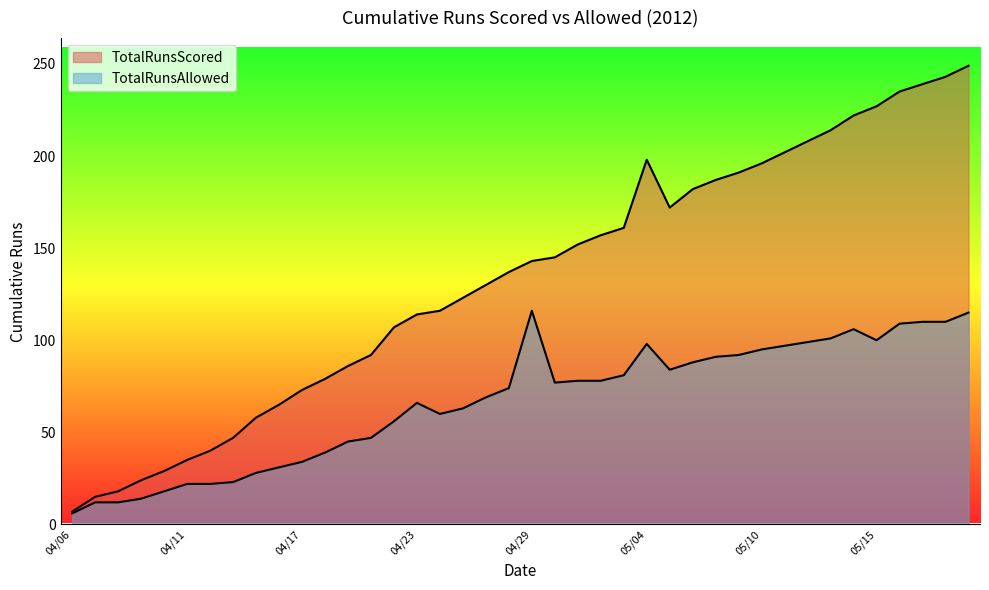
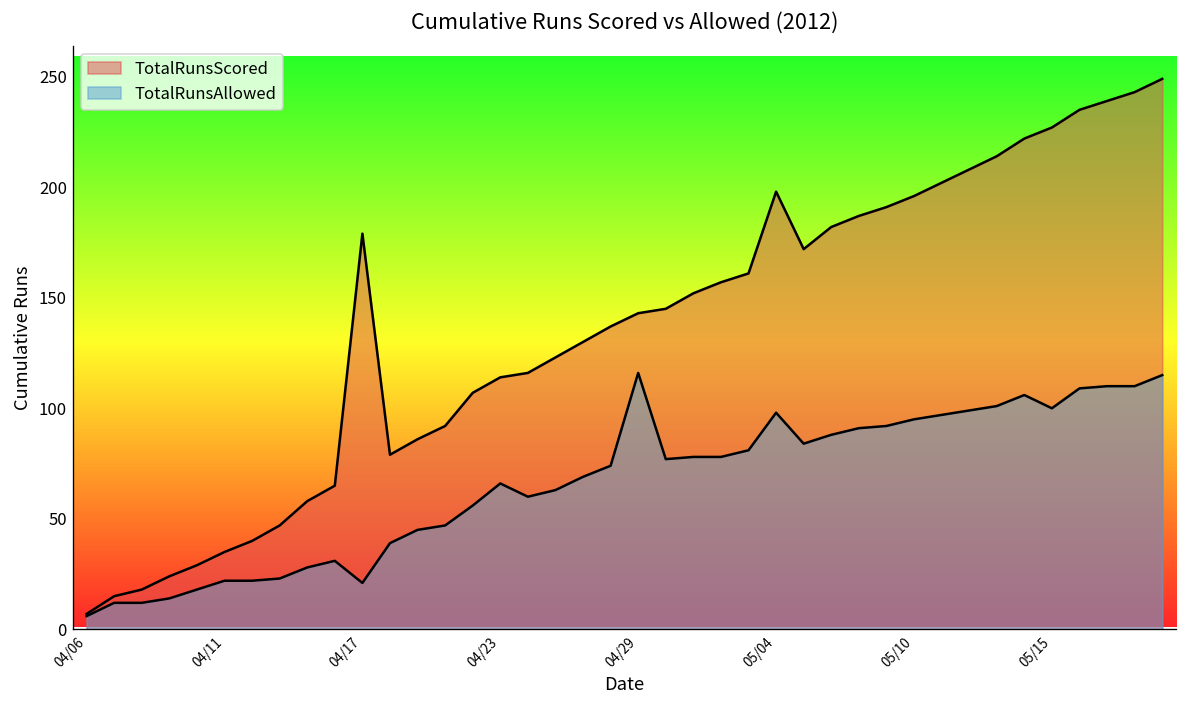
TotalRunsScored, 04/17: 73 -> 179
TotalRunsAllowed, 04/17: 34 -> 21
